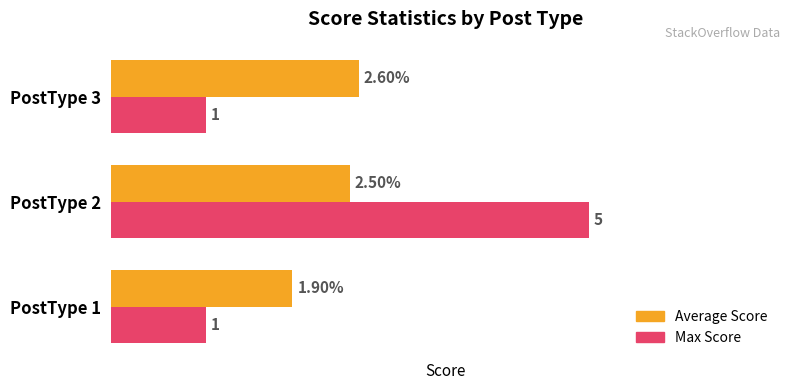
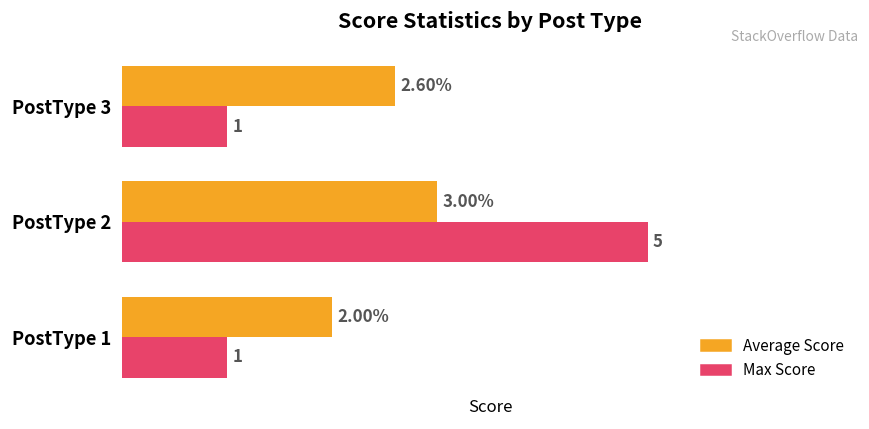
Average Score, PostType 2: 2.50% -> 3.00%
Average Score, PostType 1: 1.90% -> 2.00%
